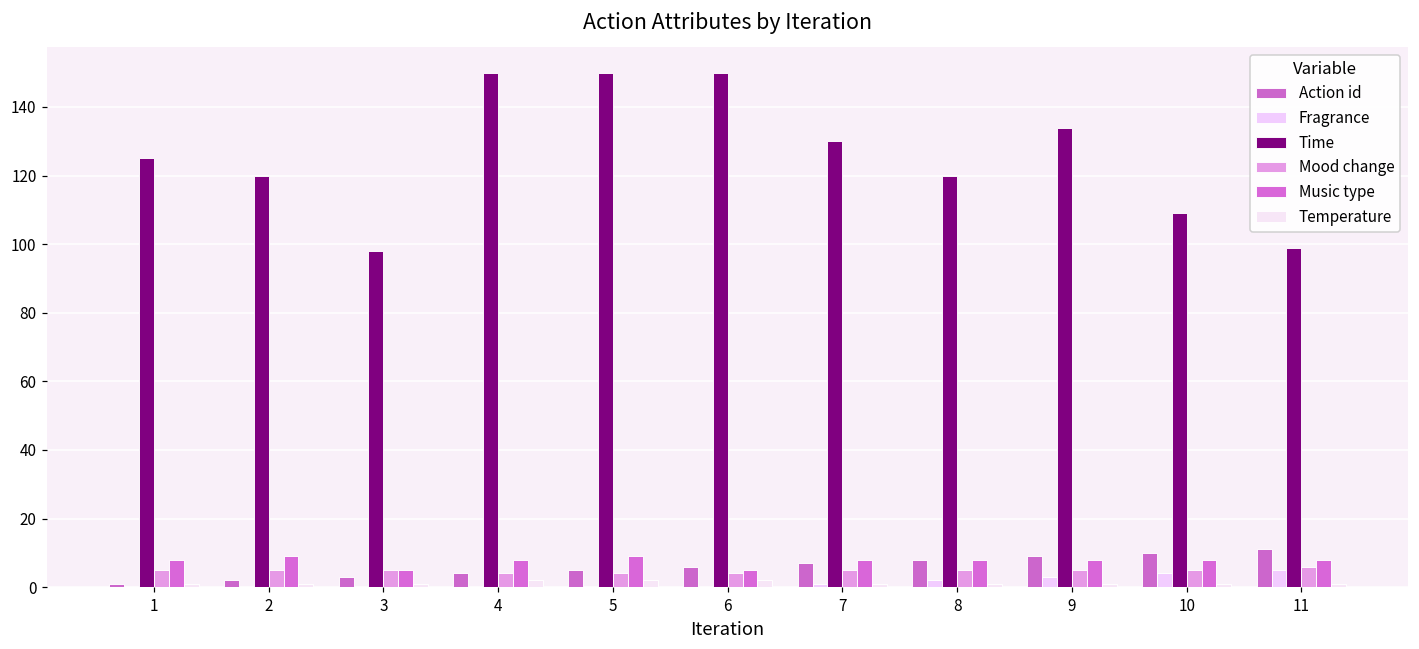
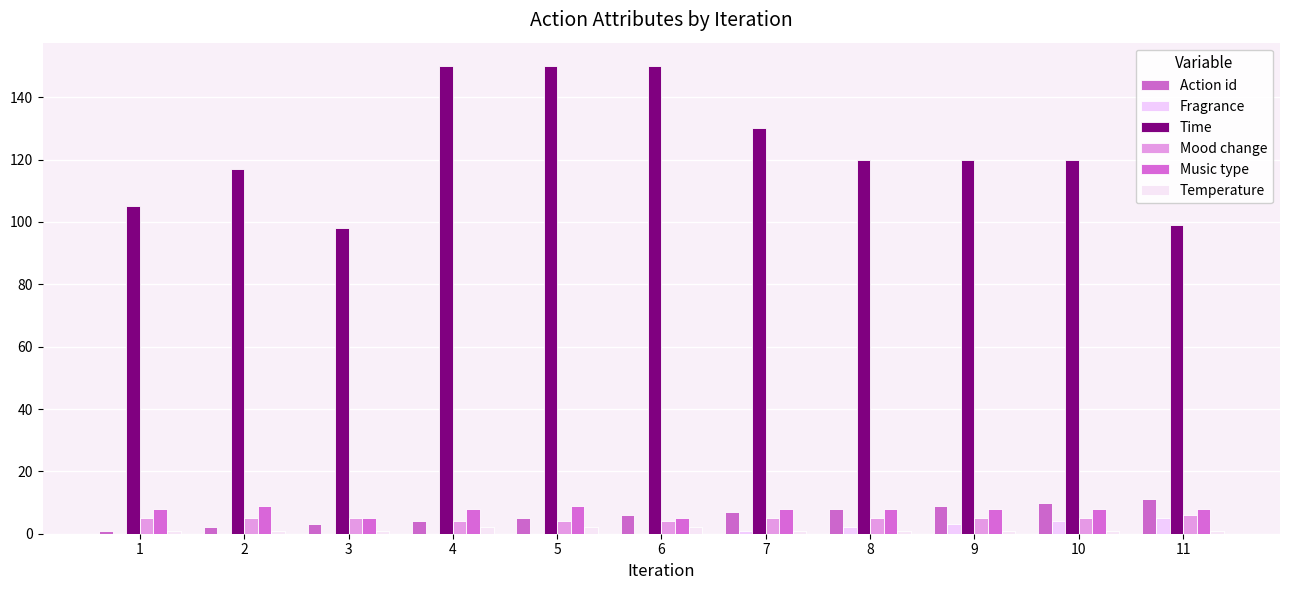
Time, 1: 125 -> 105
Time, 2: 120 -> 117
Time, 9: 134 -> 120
Time, 10: 109 -> 120
